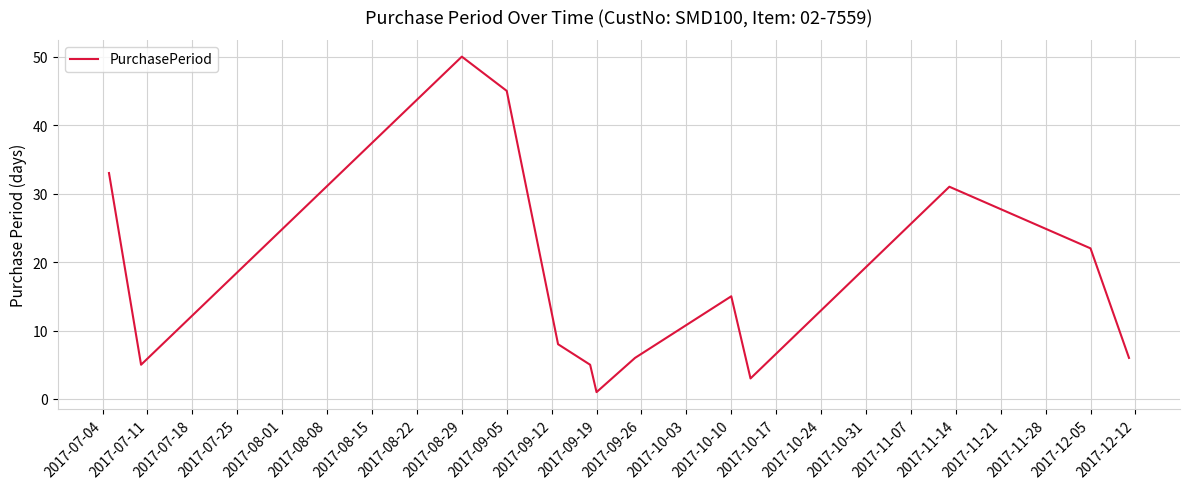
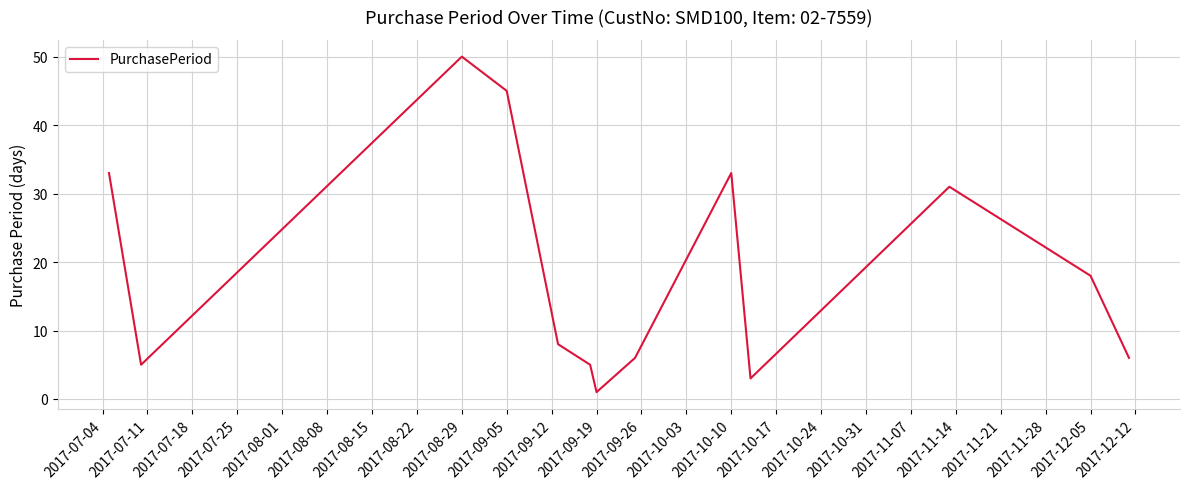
2017-10-10: 15 -> 33
2017-12-05: 22 -> 18
